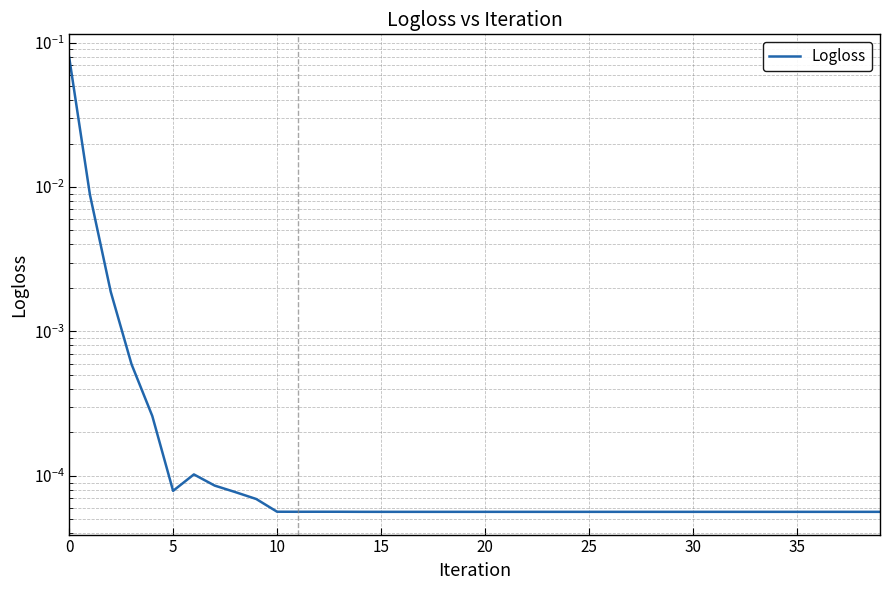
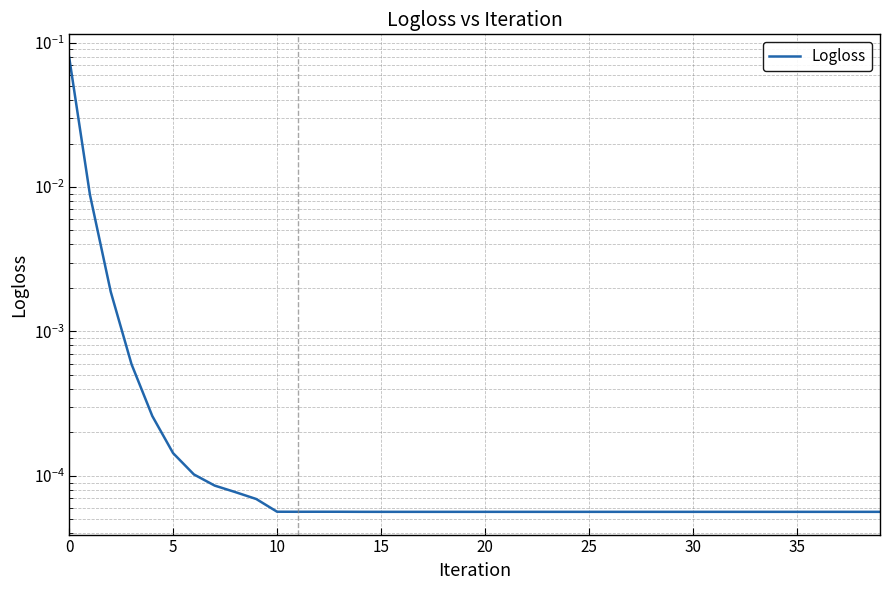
5: 0.00008 -> 0.00014
